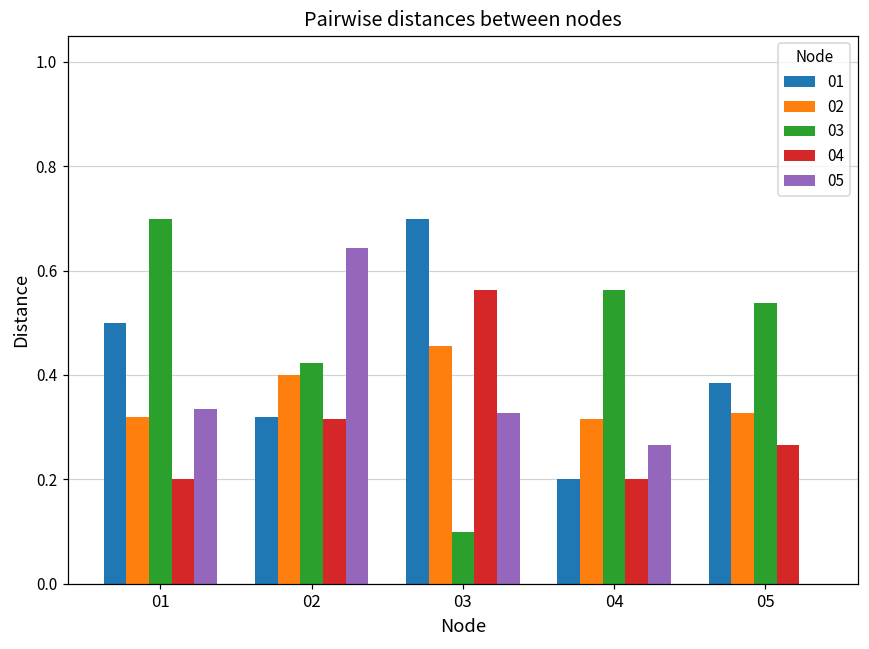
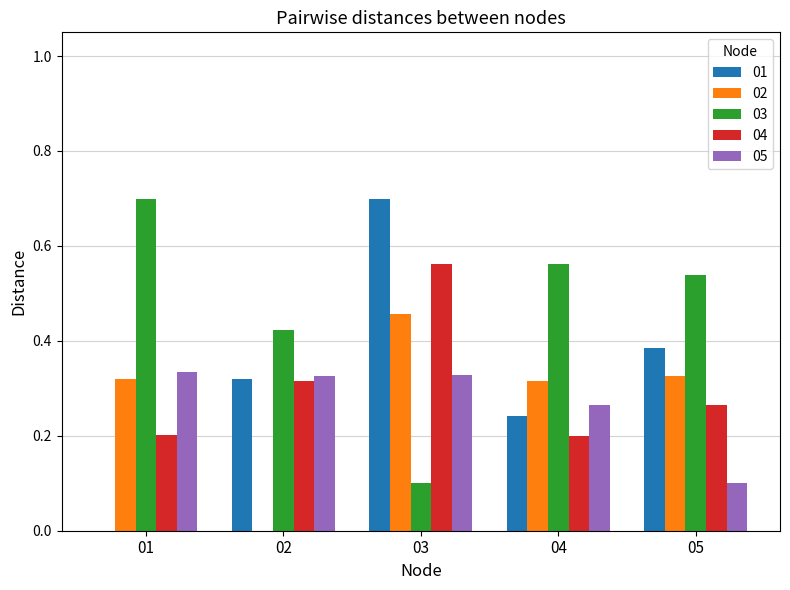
01, 01: 0.5 -> 0.0
02, 02: 0.4 -> 0.0
05, 02: 0.64 -> 0.33
01, 04: 0.20 -> 0.24
05, 05: 0.0 -> 0.1
